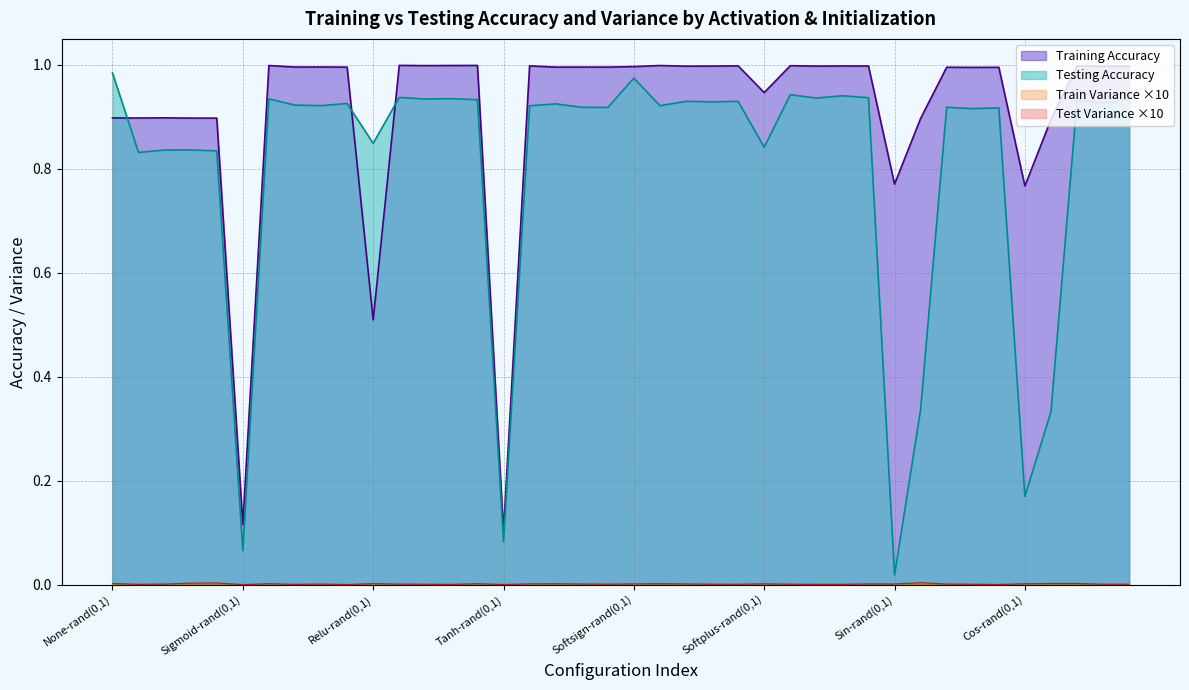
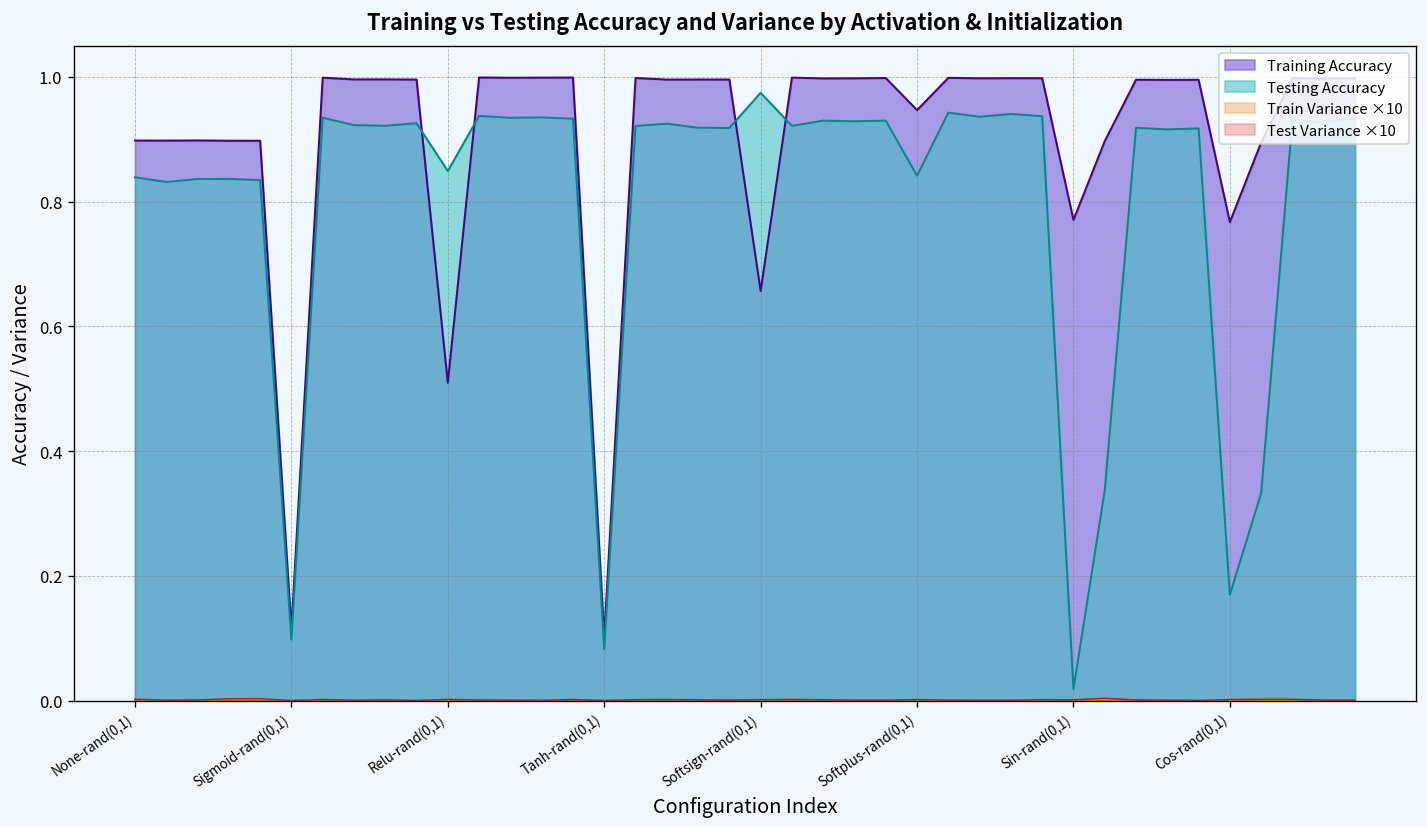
Testing Accuracy, None-rand(0,1): 0.98 -> 0.84
Testing Accuracy, Sigmoid-rand(0,1): 0.07 -> 0.10
Training Accuracy, Softsign-rand(0,1): 1.00 -> 0.66
